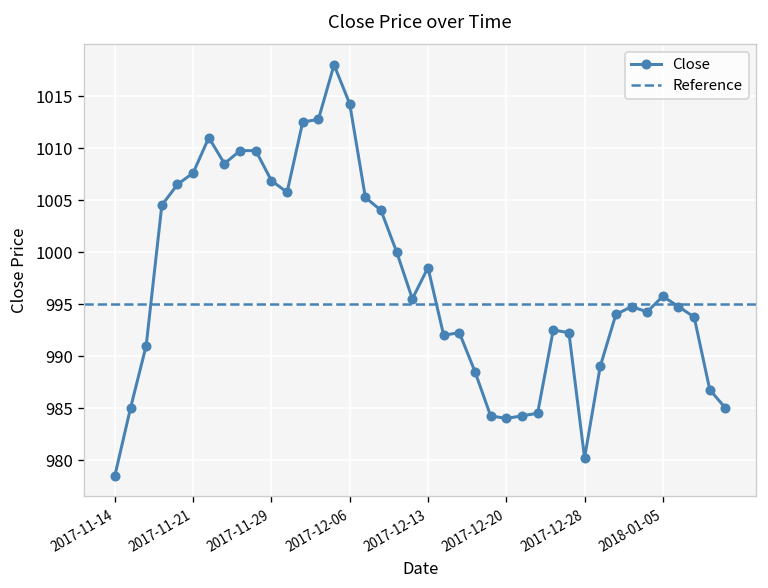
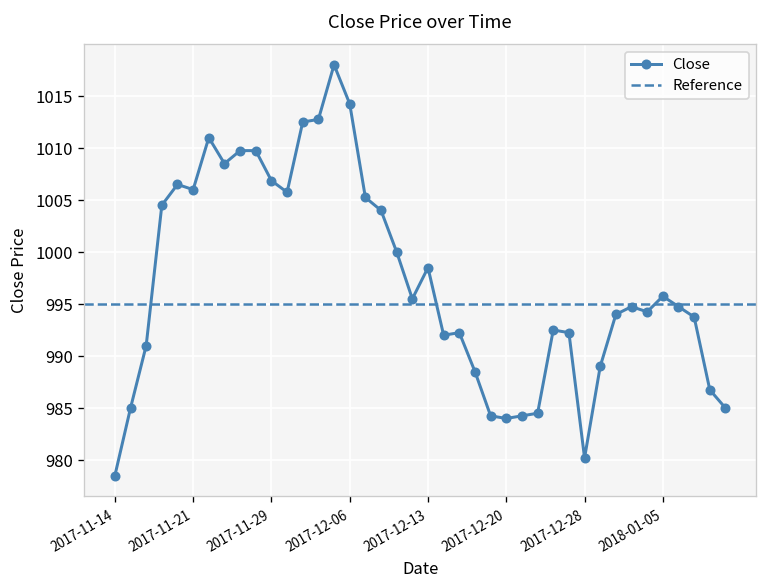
2017-11-21: 1008 -> 1006
